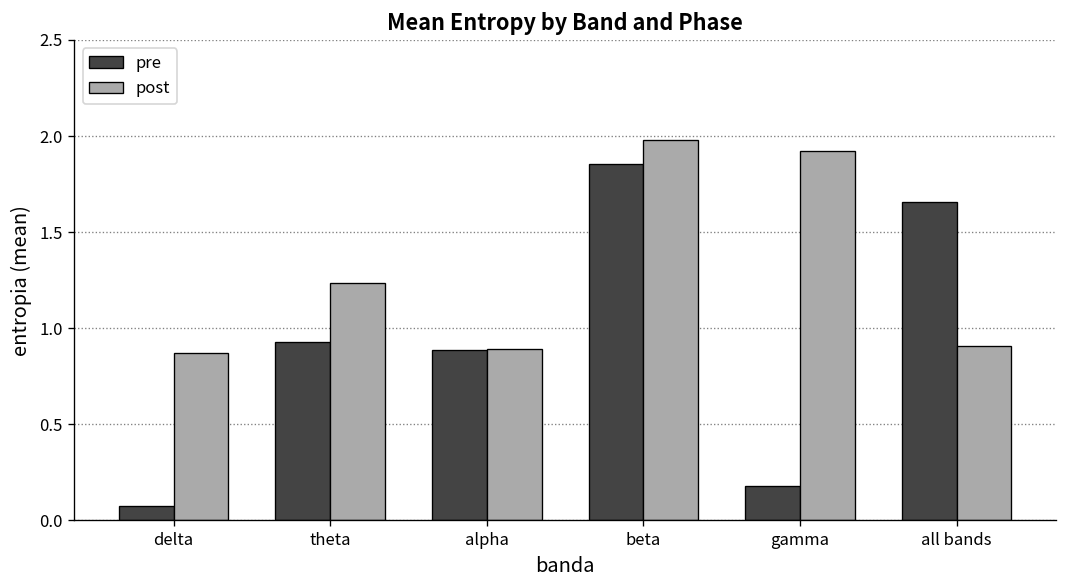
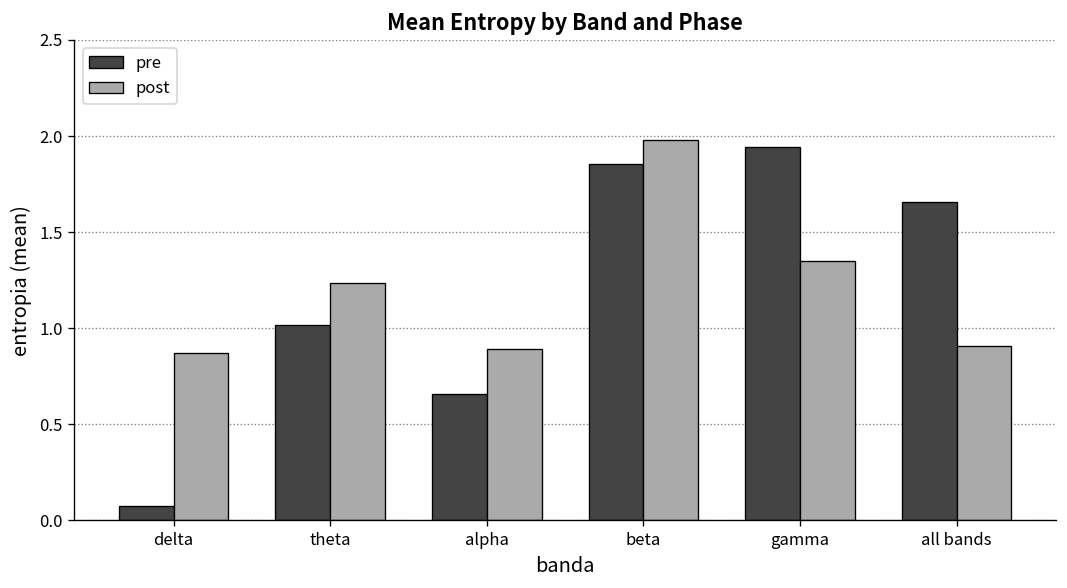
pre, theta: 0.93 -> 1.02
pre, alpha: 0.89 -> 0.66
pre, gamma: 0.18 -> 1.94
post, gamma: 1.92 -> 1.35
